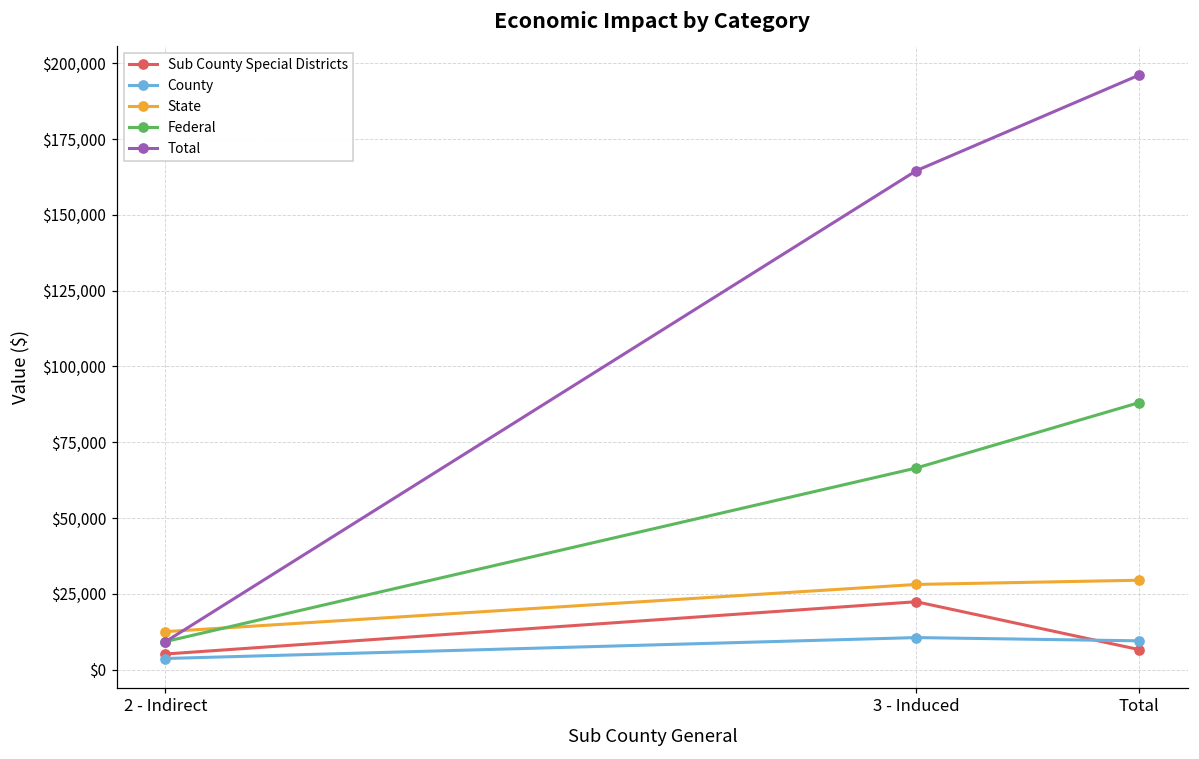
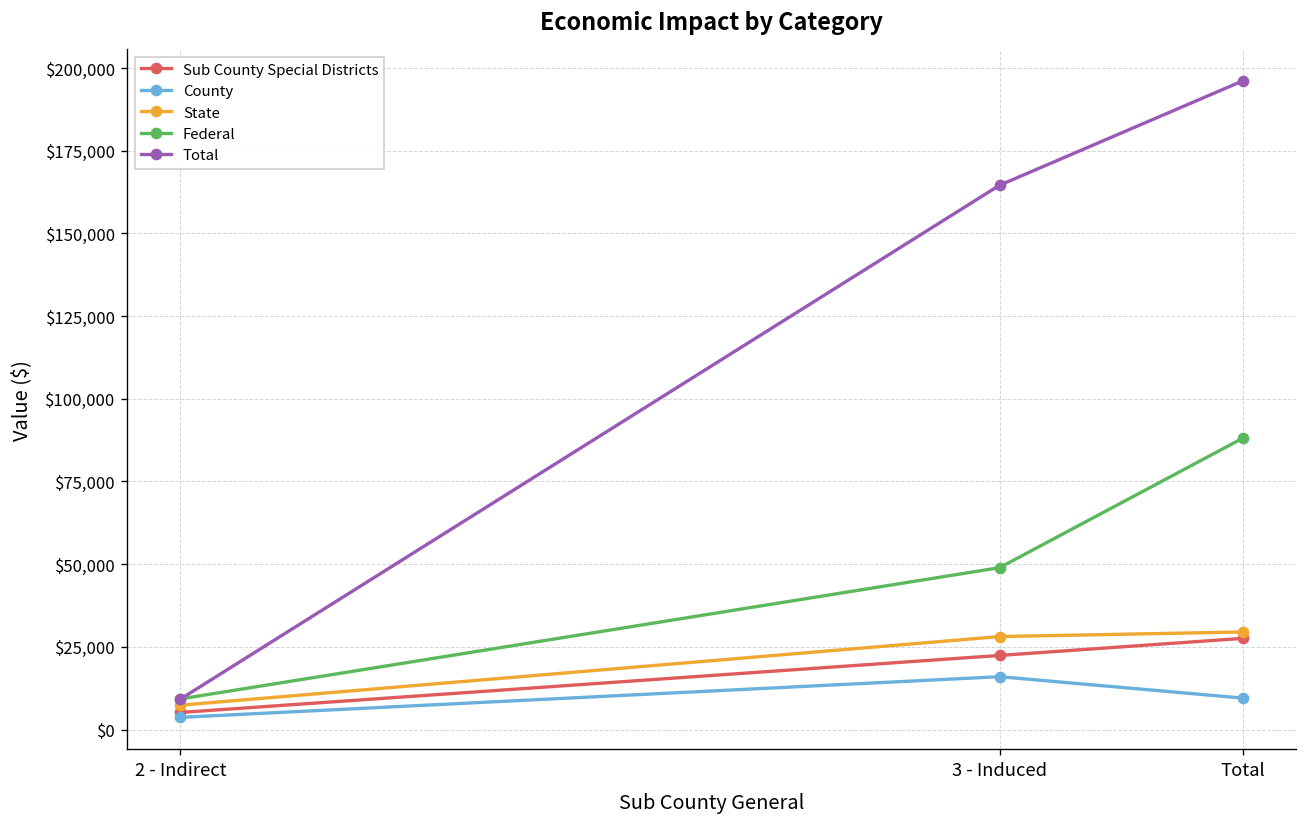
State, 2 - Indirect: $13,000 -> $7,000
County, 3 - Induced: $11,000 -> $16,000
Federal, 3 - Induced: $67,000 -> $49,000
Sub County Special Districts, Total: $7,000 -> $28,000
